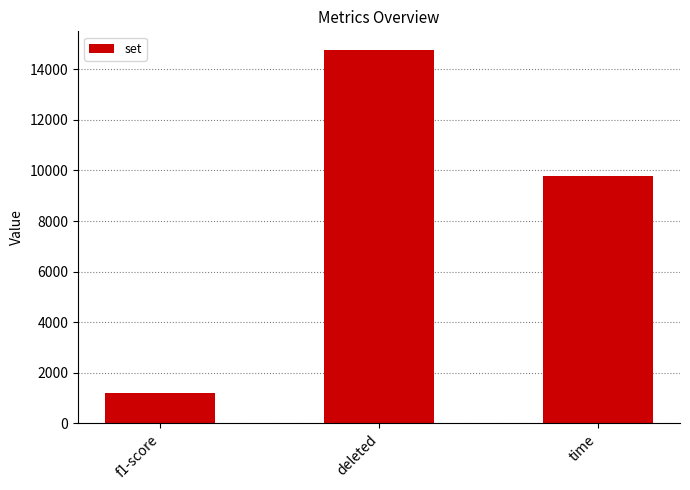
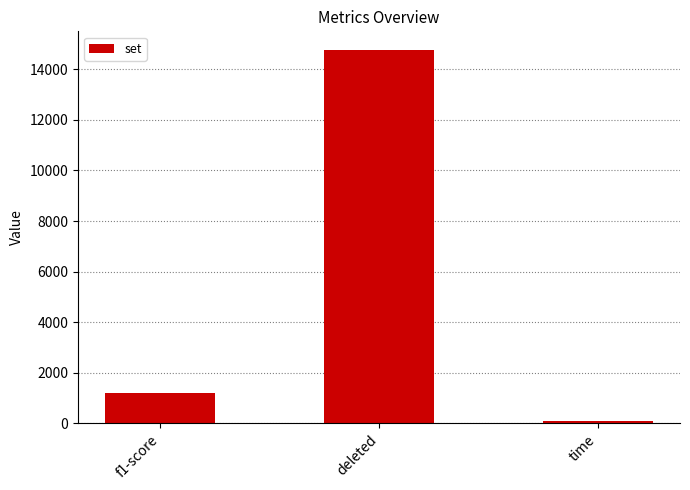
time: 9800 -> 100
